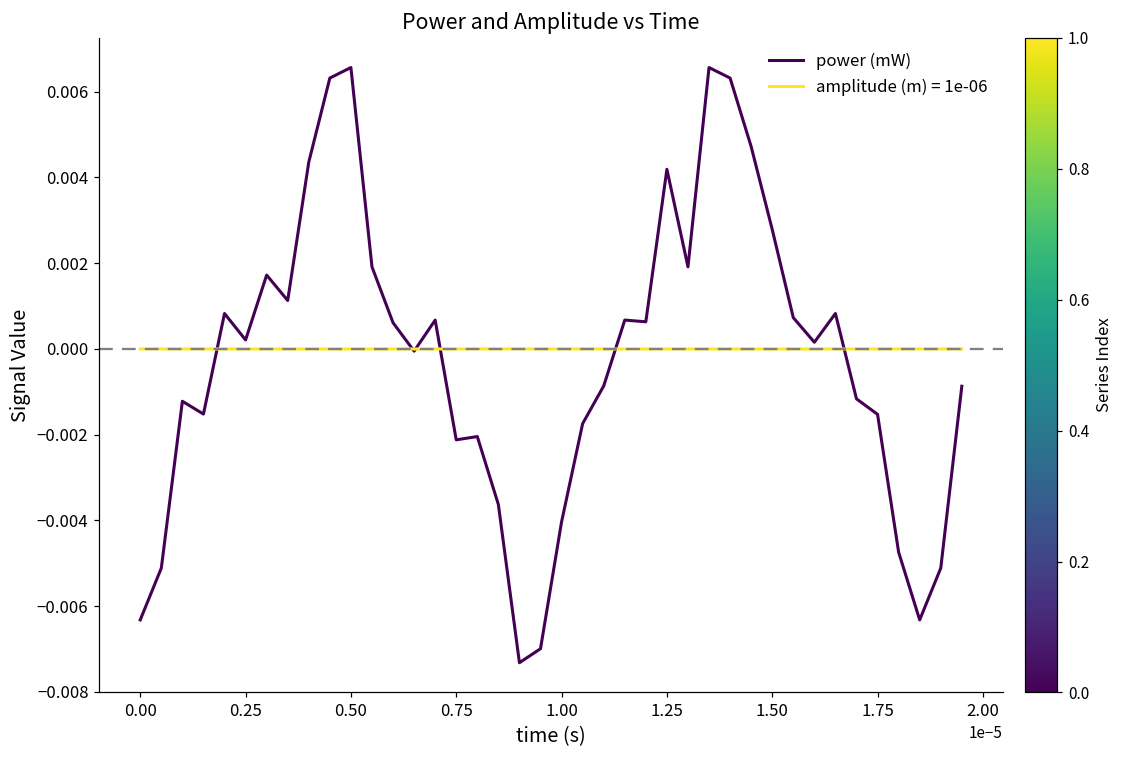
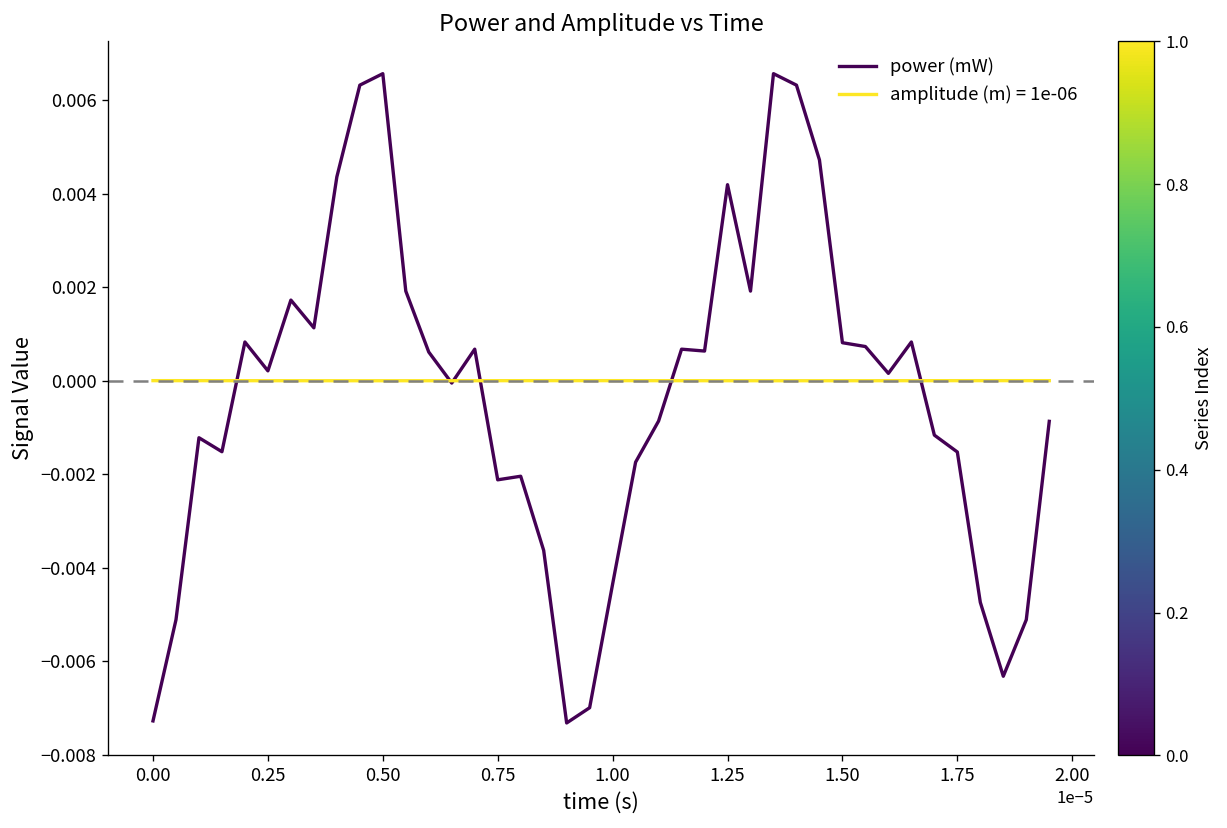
power (mW), 0.00: -0.0063 -> -0.0073
power (mW), 1.00: -0.0040 -> -0.0043
power (mW), 1.50: 0.0028 -> 0.0008
